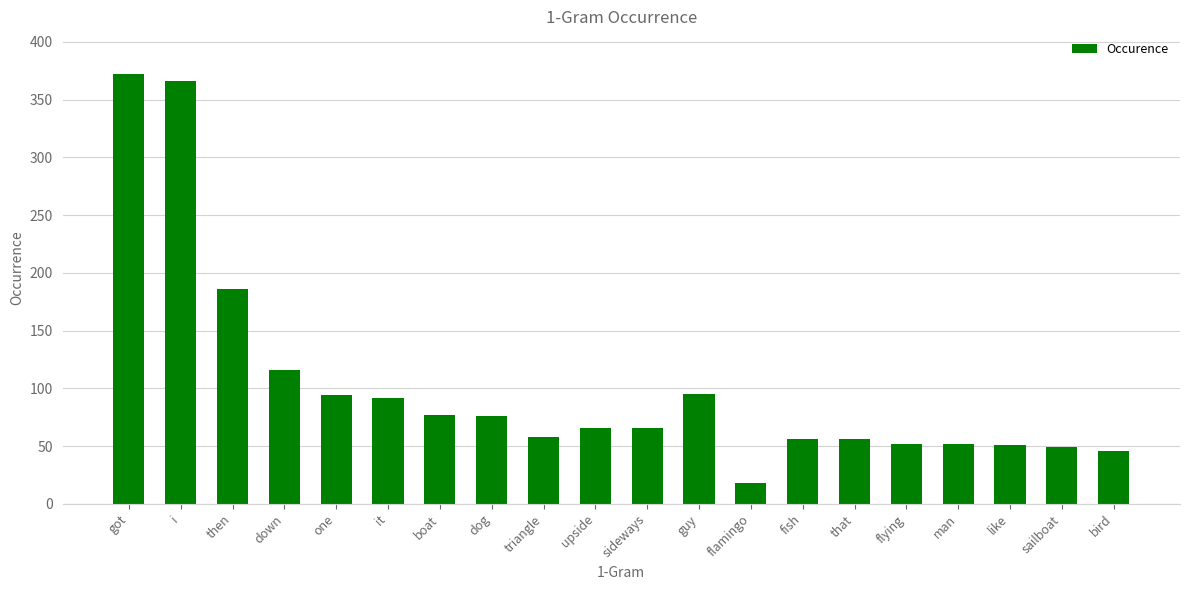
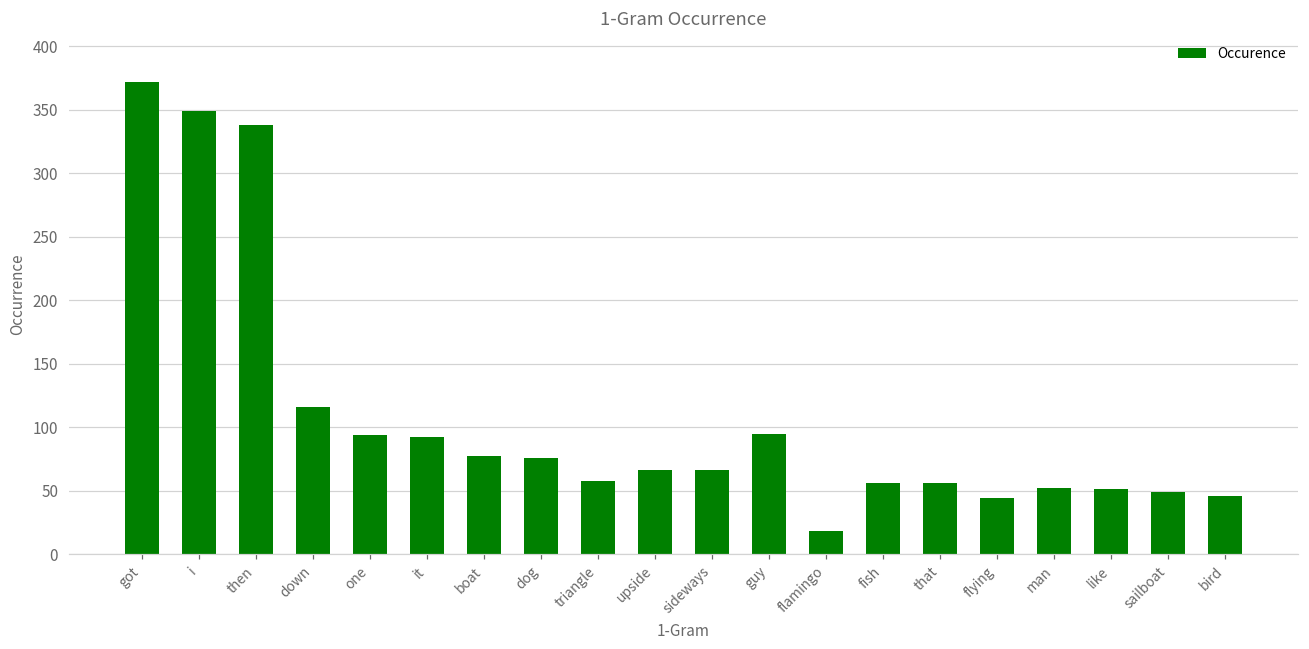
i: 366 -> 349
then: 186 -> 338
flying: 52 -> 44
